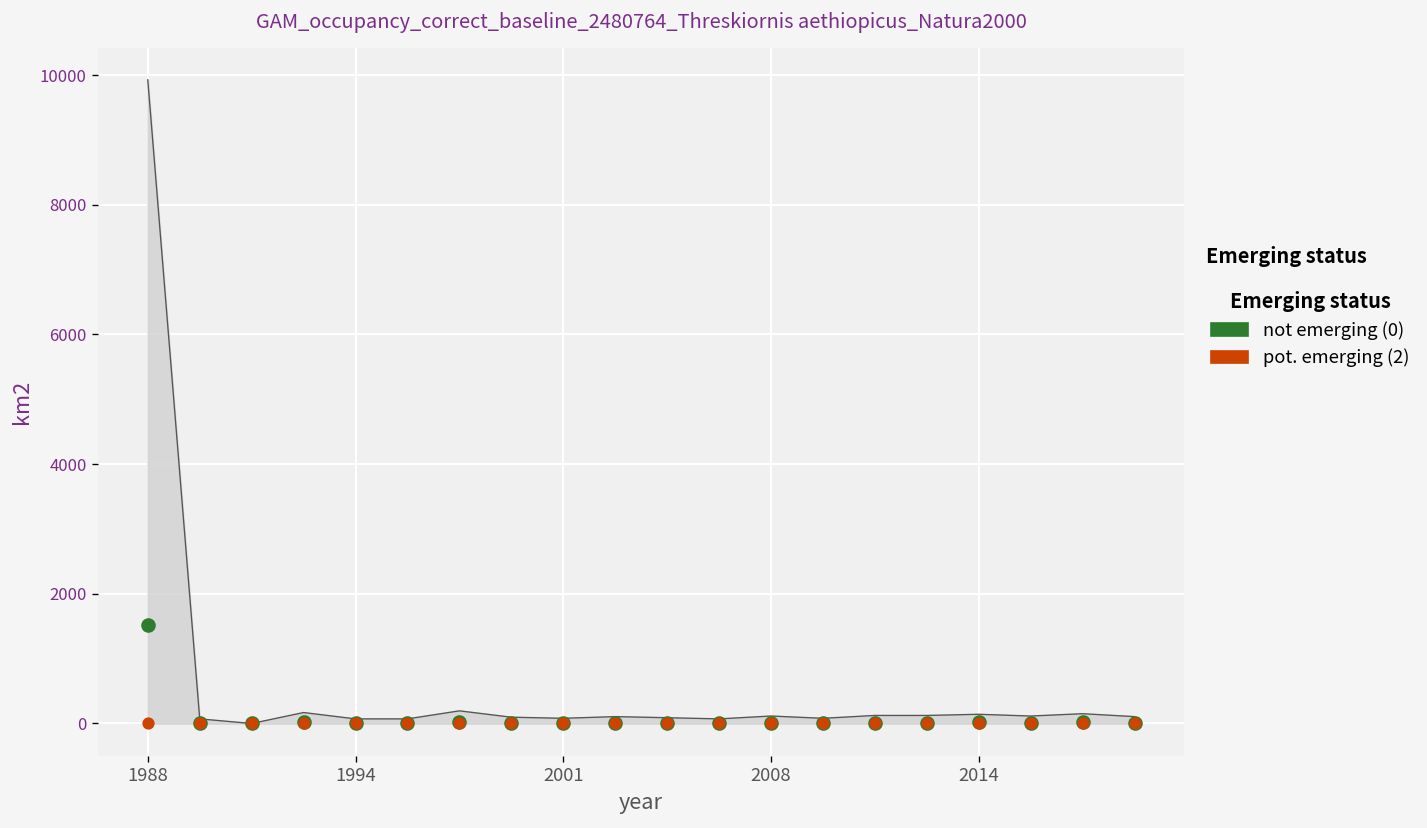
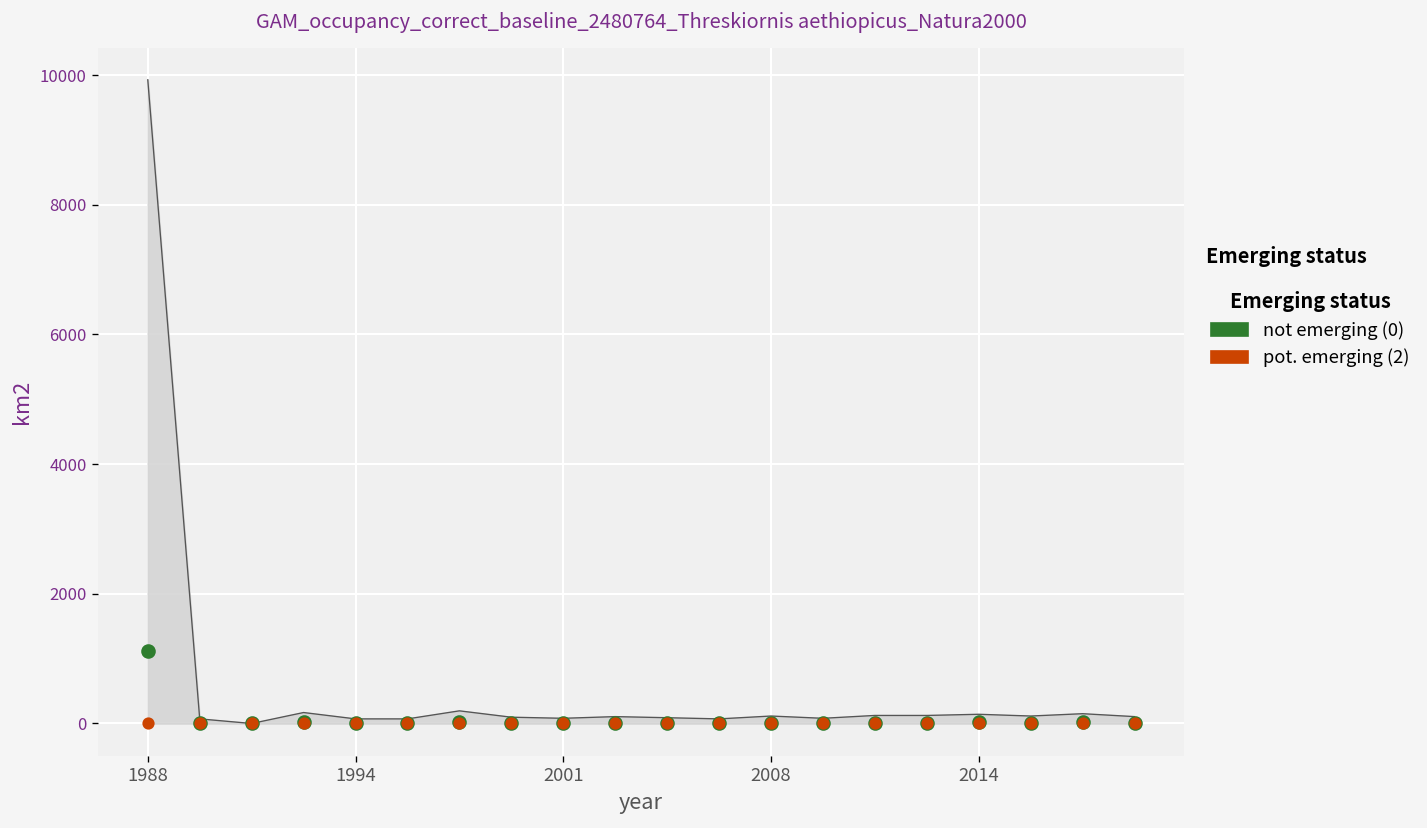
not emerging (0), 1988: 1500 -> 1100
